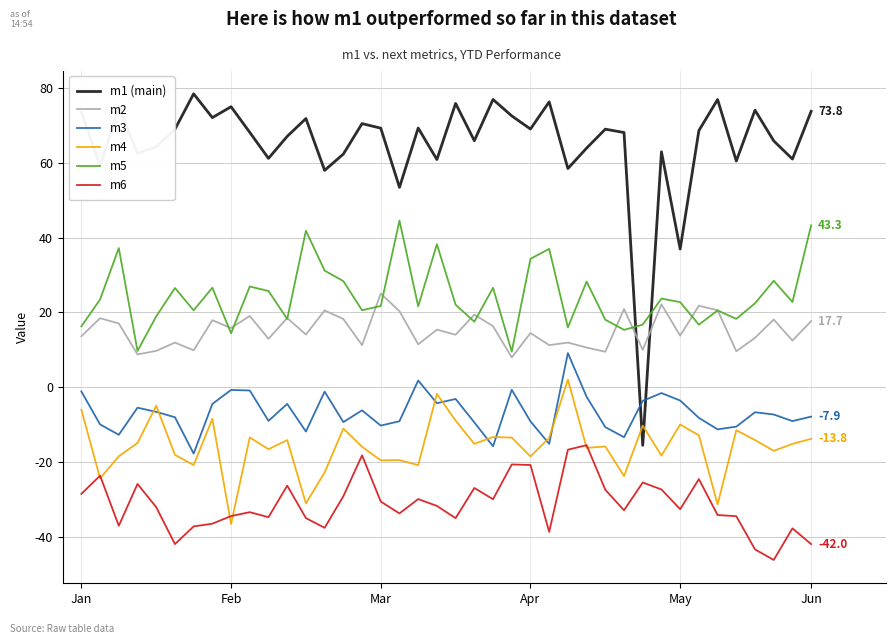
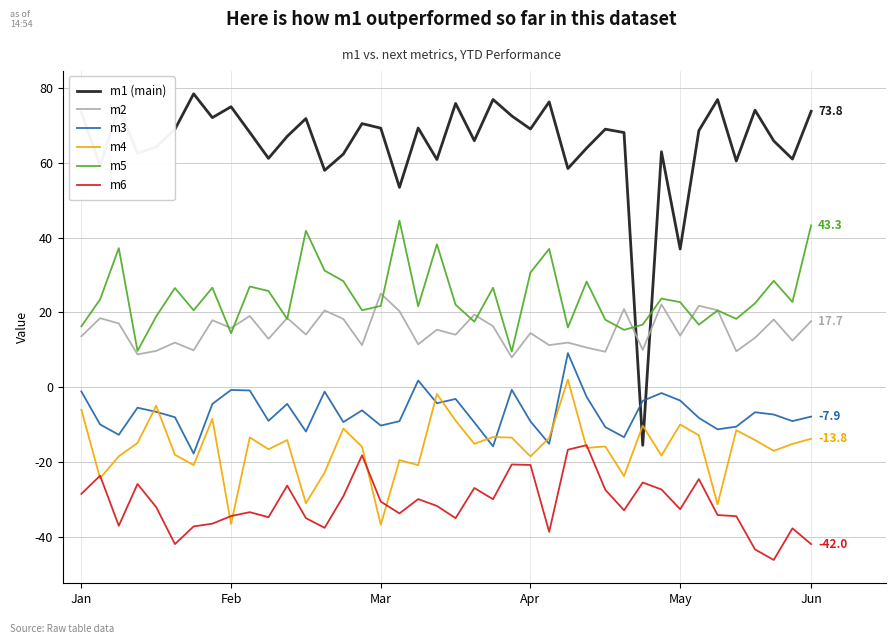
m4, Mar: -20 -> -37
m5, Apr: 34 -> 31
